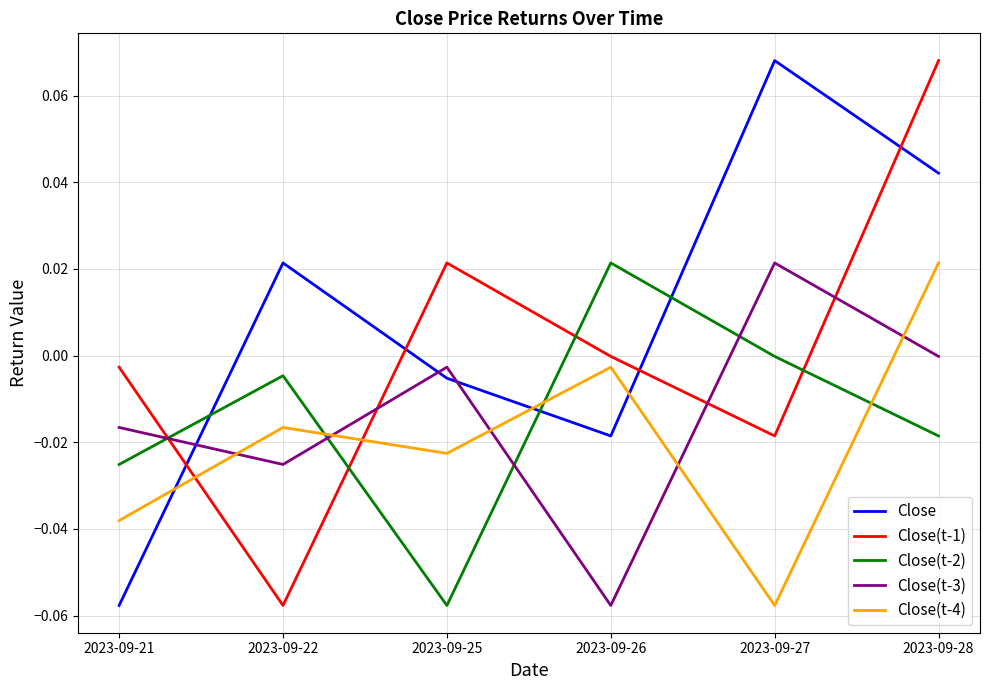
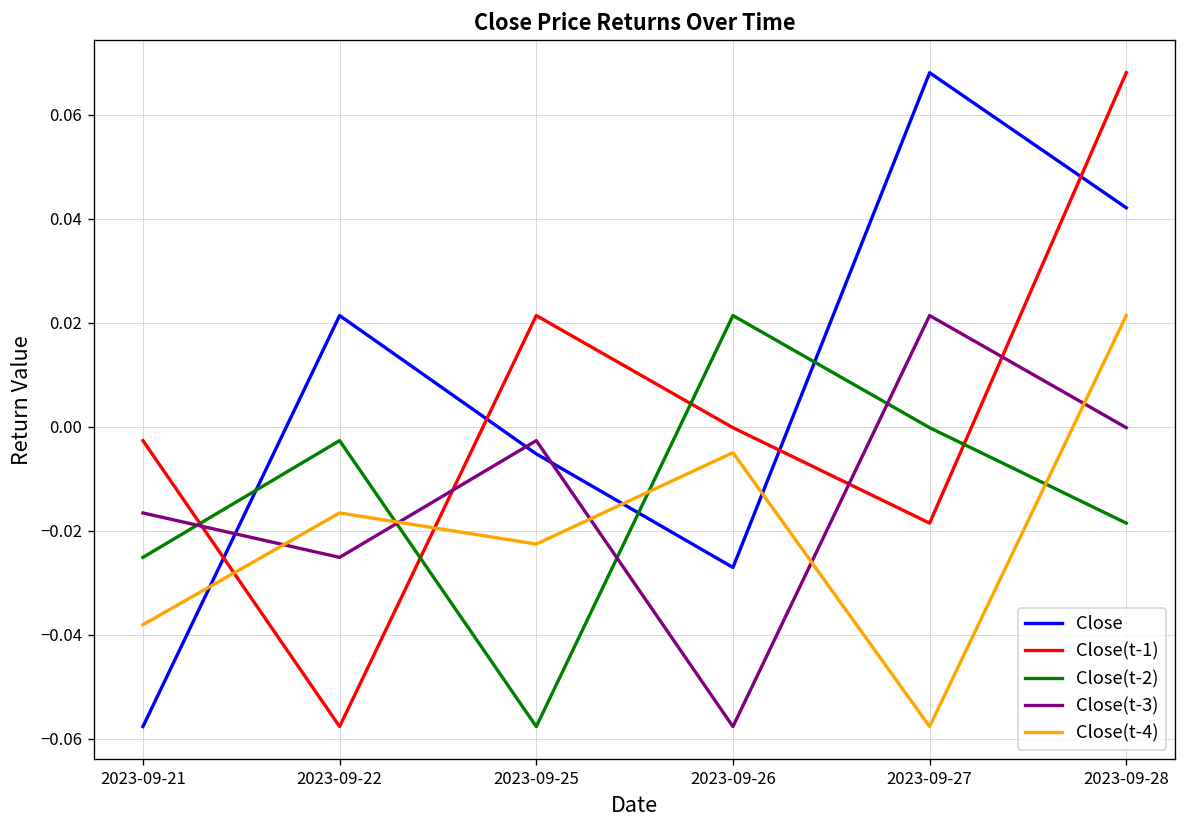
Close(t-2), 2023-09-22: -0.005 -> -0.003
Close, 2023-09-26: -0.019 -> -0.027
Close(t-4), 2023-09-26: -0.003 -> -0.005
